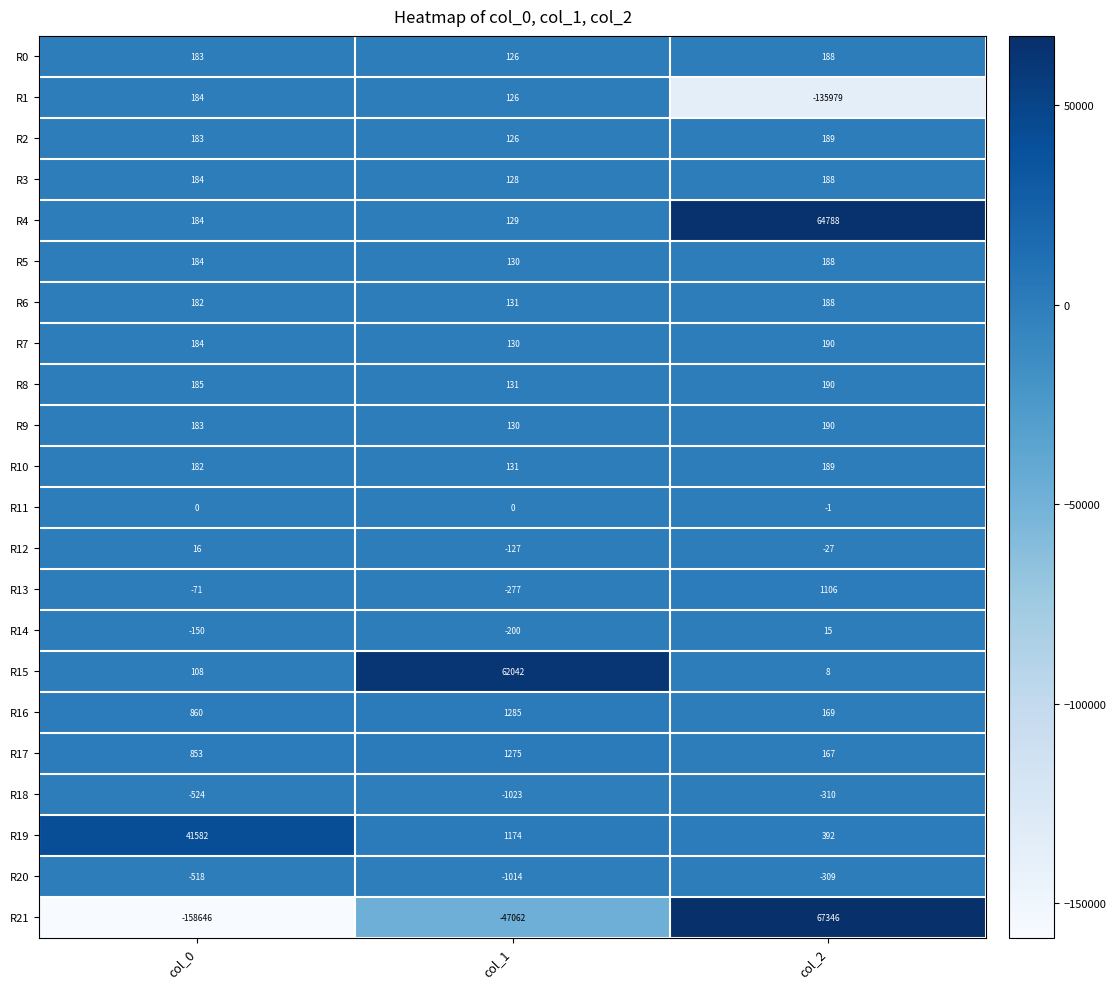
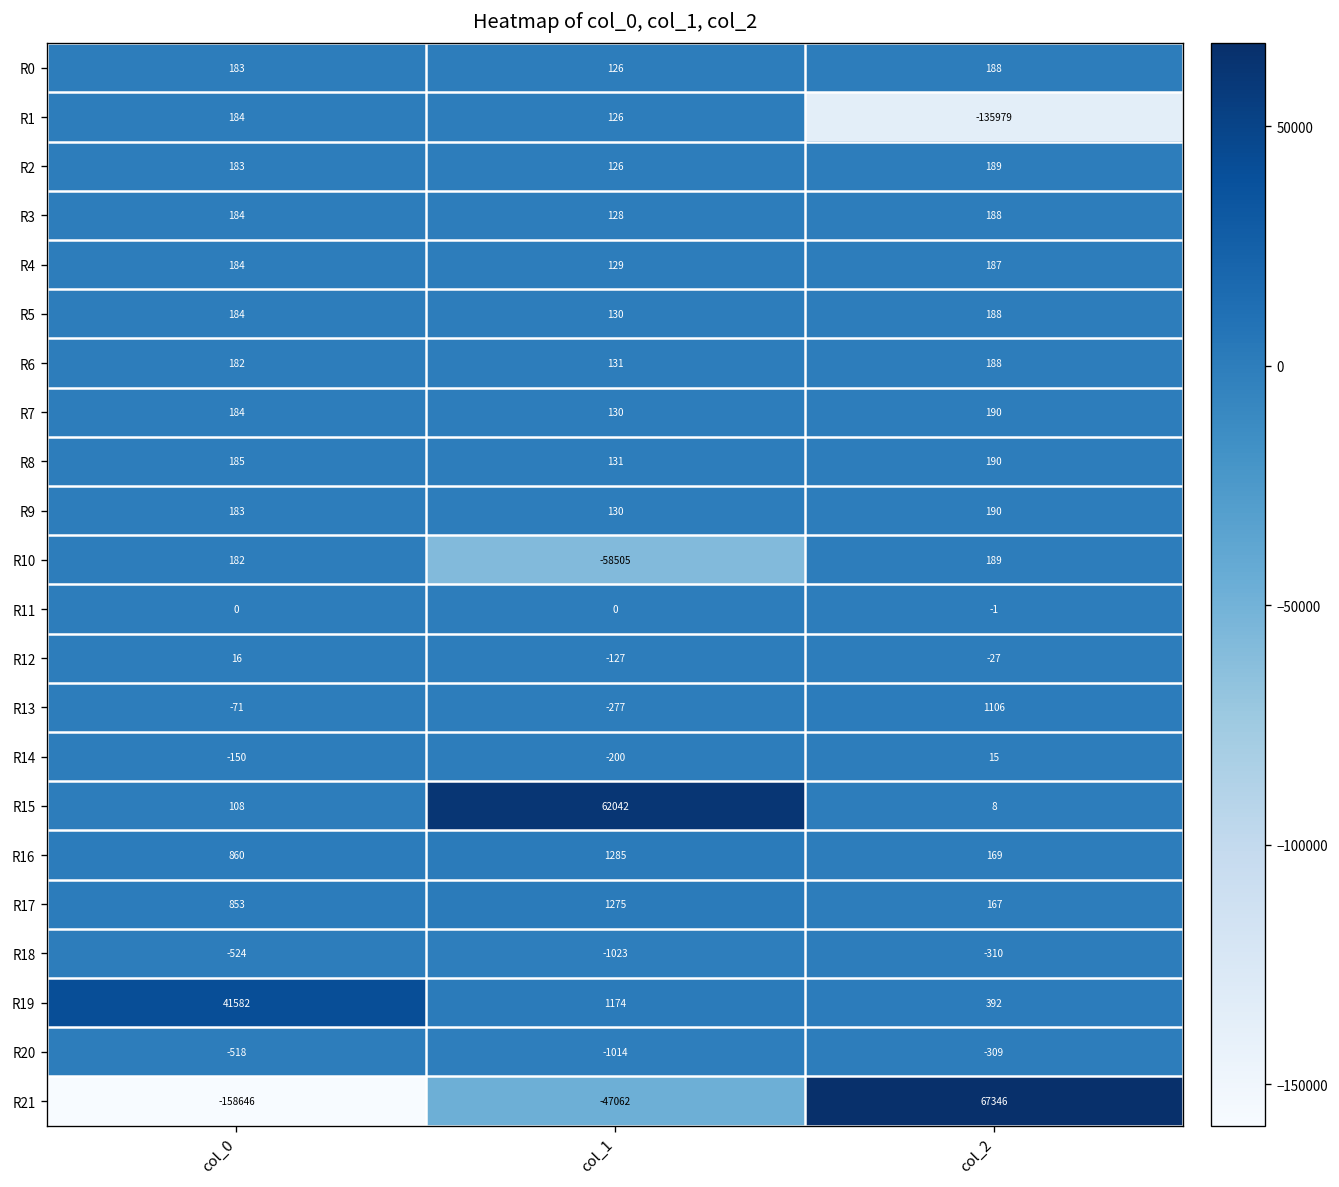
R4, col_2: 64788 -> 187
R10, col_1: 131 -> -58505
